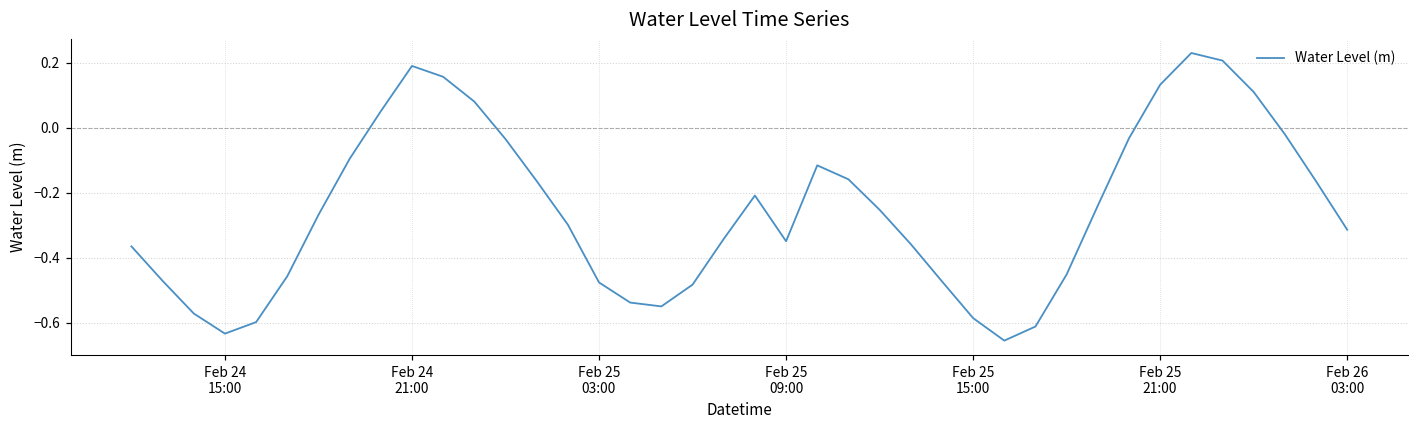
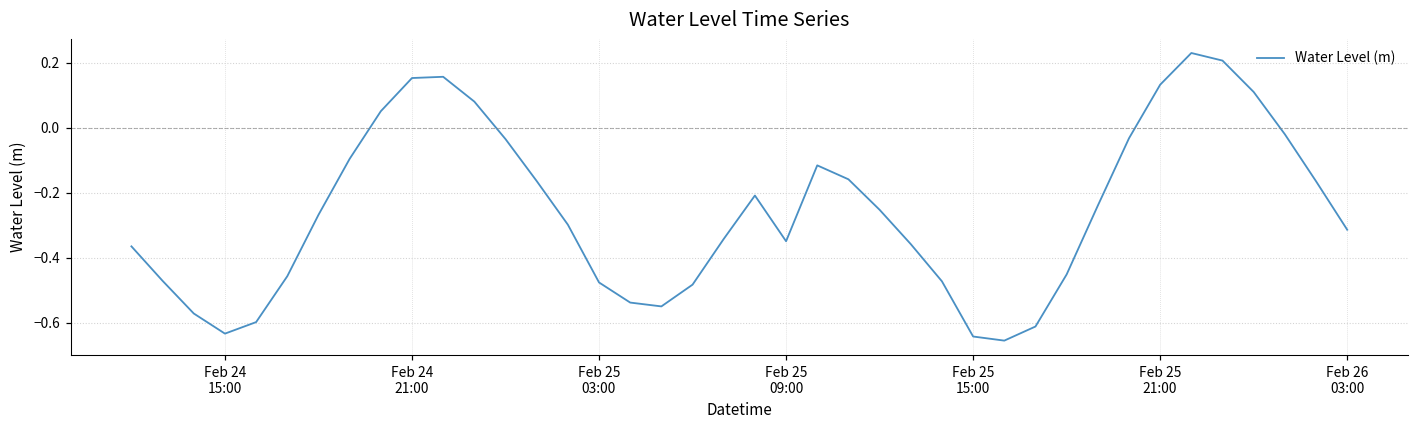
Feb 24 21:00: 0.19 -> 0.15
Feb 25 15:00: -0.59 -> -0.64
